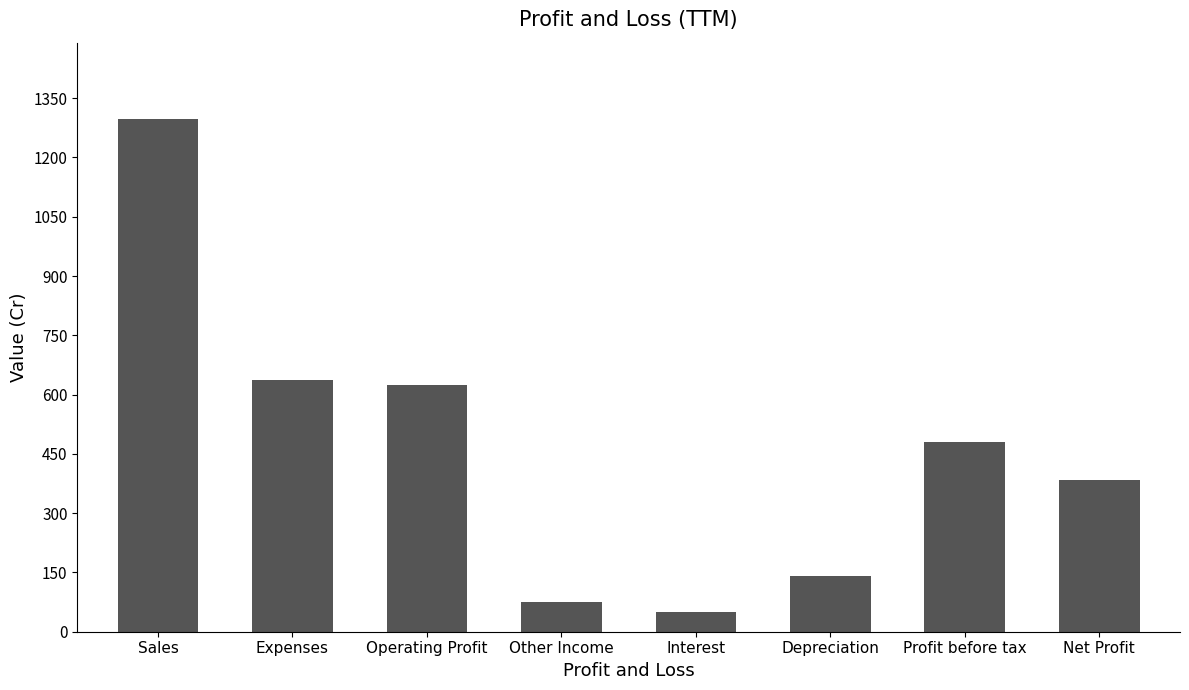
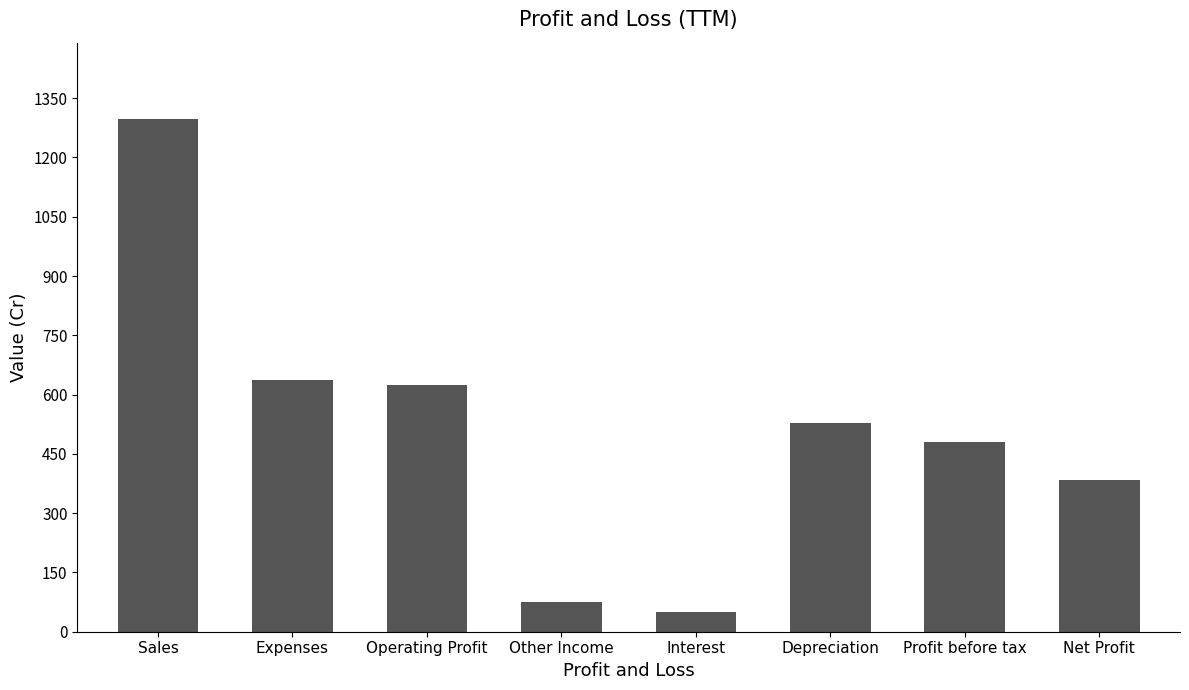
Depreciation: 140 -> 530
